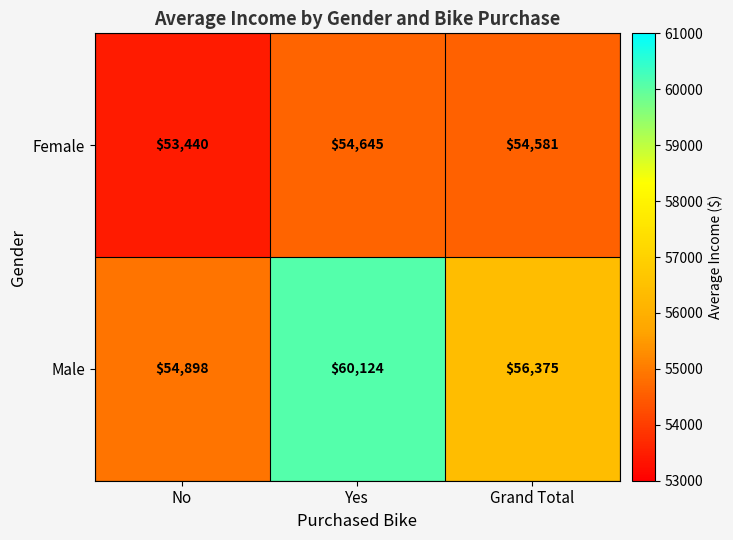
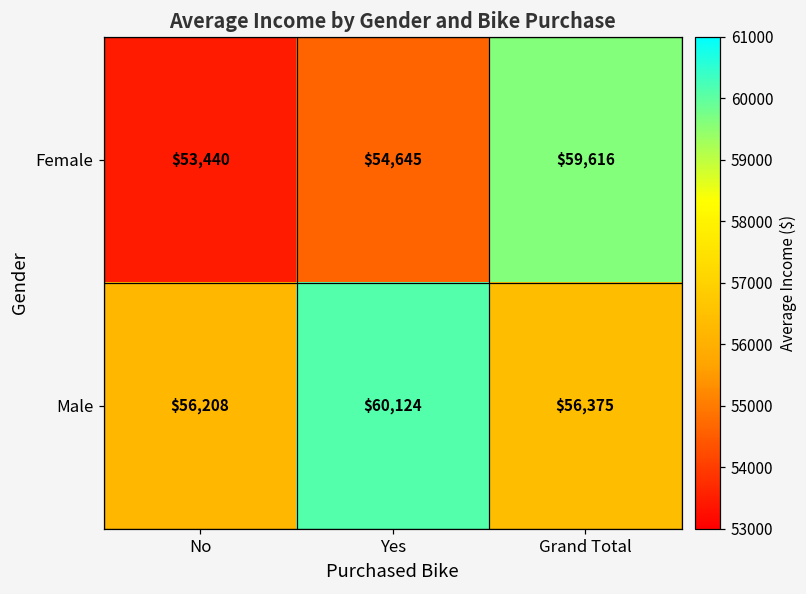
Female, Grand Total: $54,581 -> $59,616
Male, No: $54,898 -> $56,208
